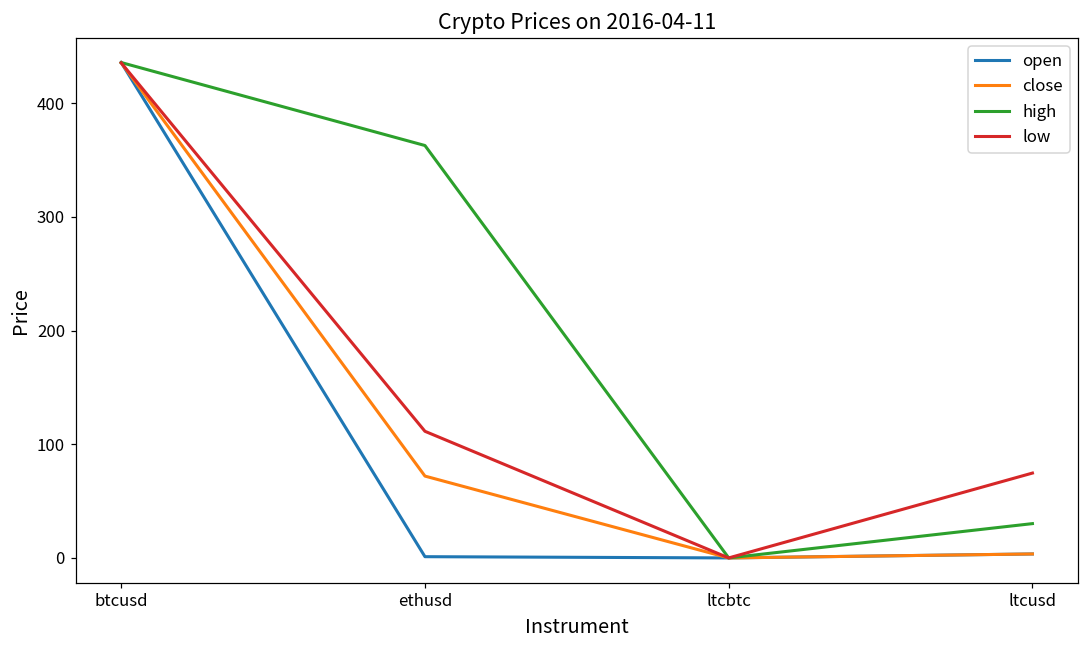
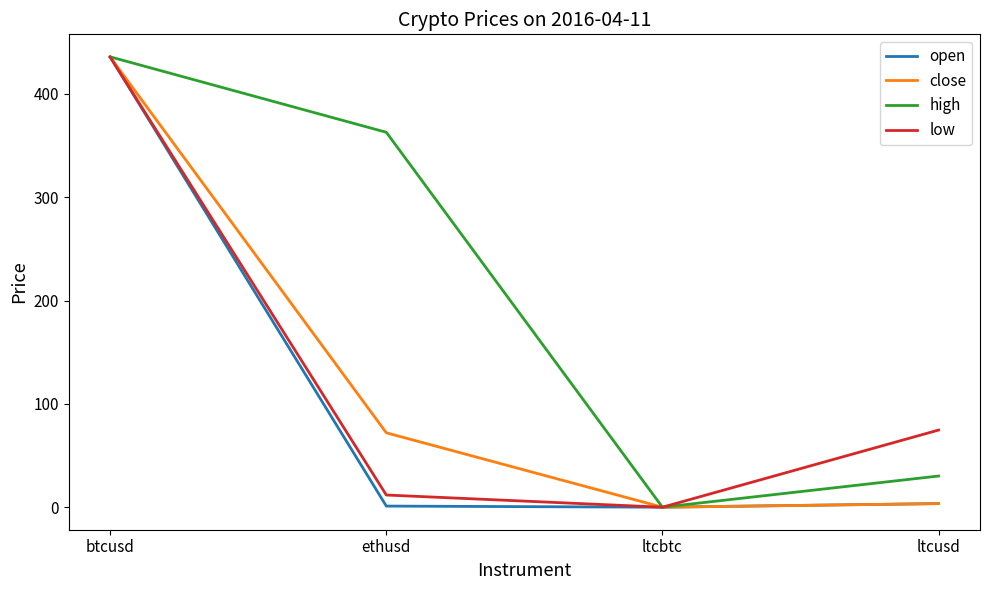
low, ethusd: 111 -> 12
